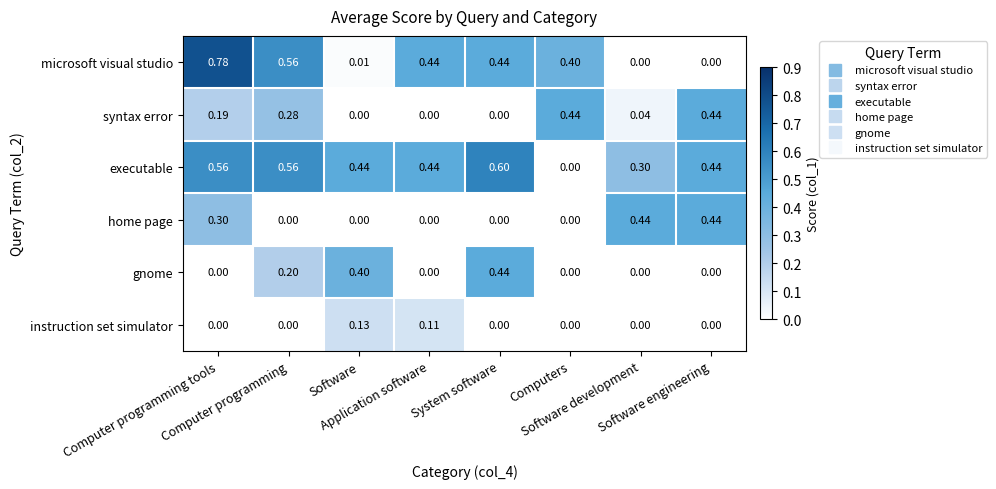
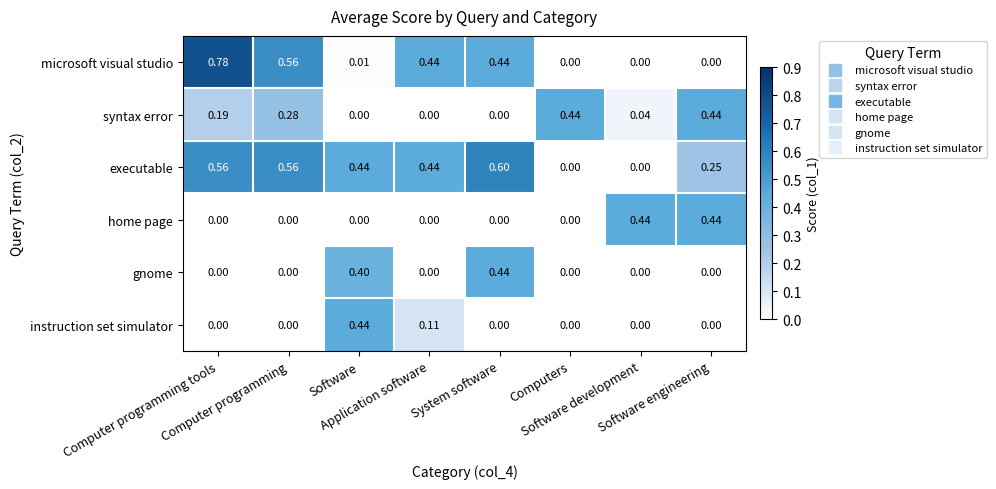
microsoft visual studio, Computers: 0.40 -> 0.00
executable, Software development: 0.30 -> 0.00
executable, Software engineering: 0.44 -> 0.25
home page, Computer programming tools: 0.30 -> 0.00
gnome, Computer programming: 0.20 -> 0.00
instruction set simulator, Software: 0.13 -> 0.44
